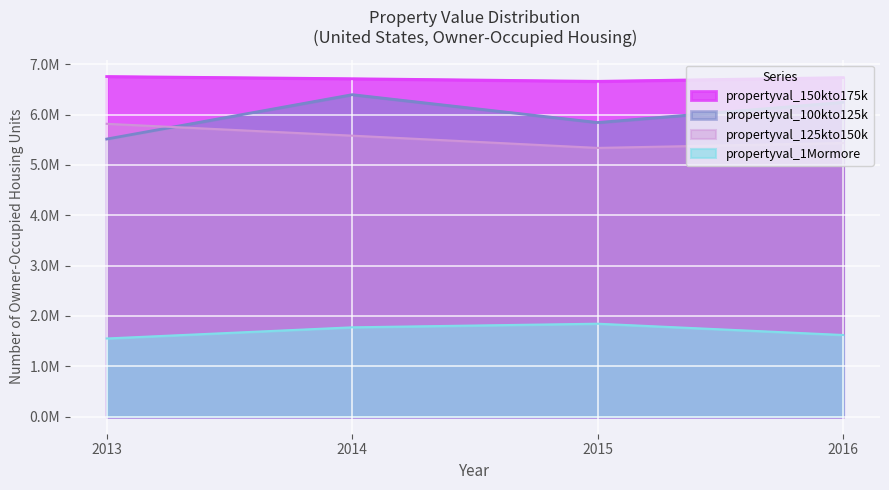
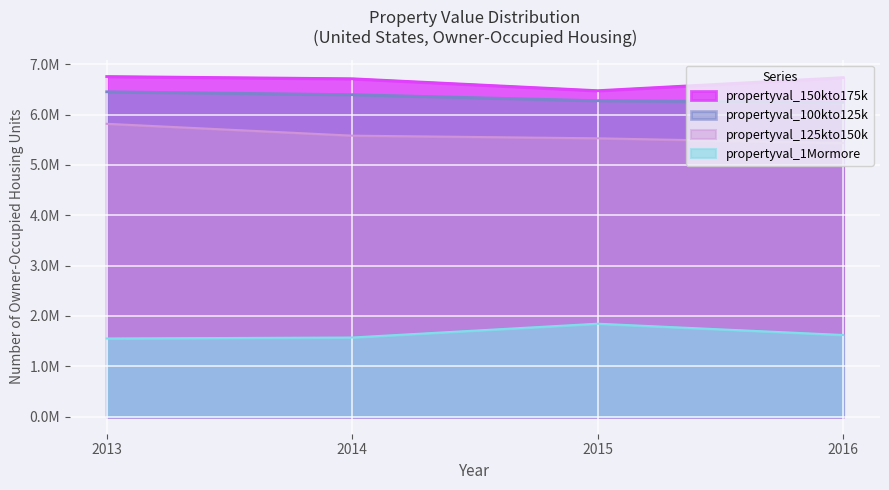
propertyval_100kto125k, 2013: 5500000 -> 6500000
propertyval_1Mormore, 2014: 1800000 -> 1600000
propertyval_150kto175k, 2015: 6700000 -> 6500000
propertyval_100kto125k, 2015: 5800000 -> 6300000
propertyval_125kto150k, 2015: 5300000 -> 5500000
